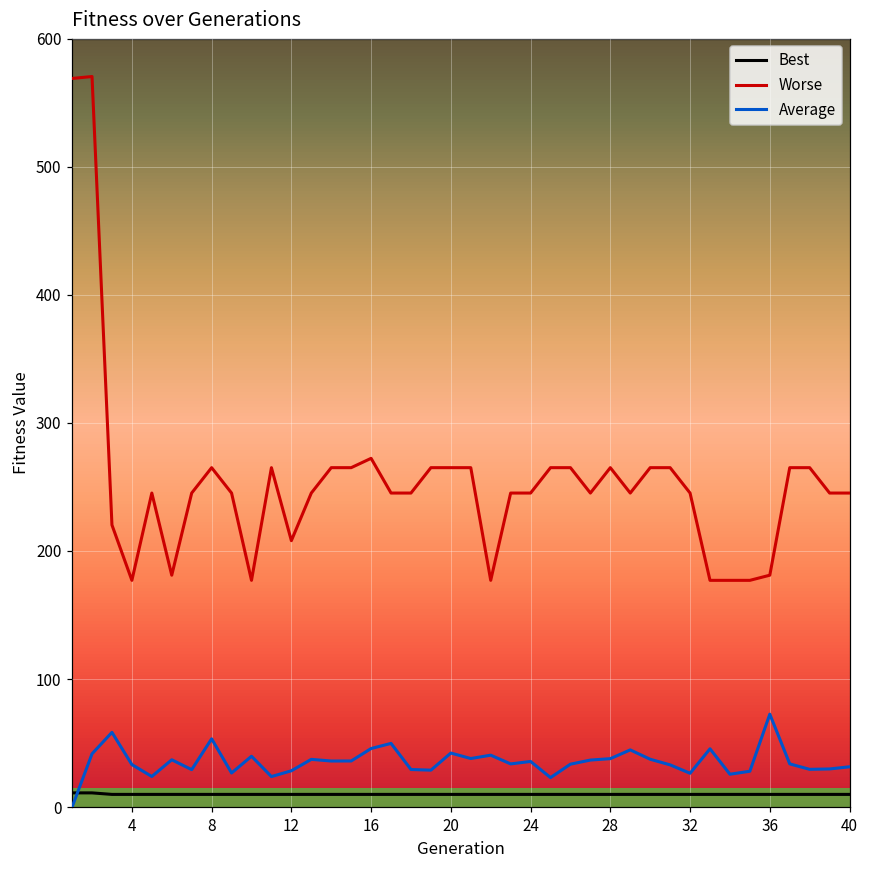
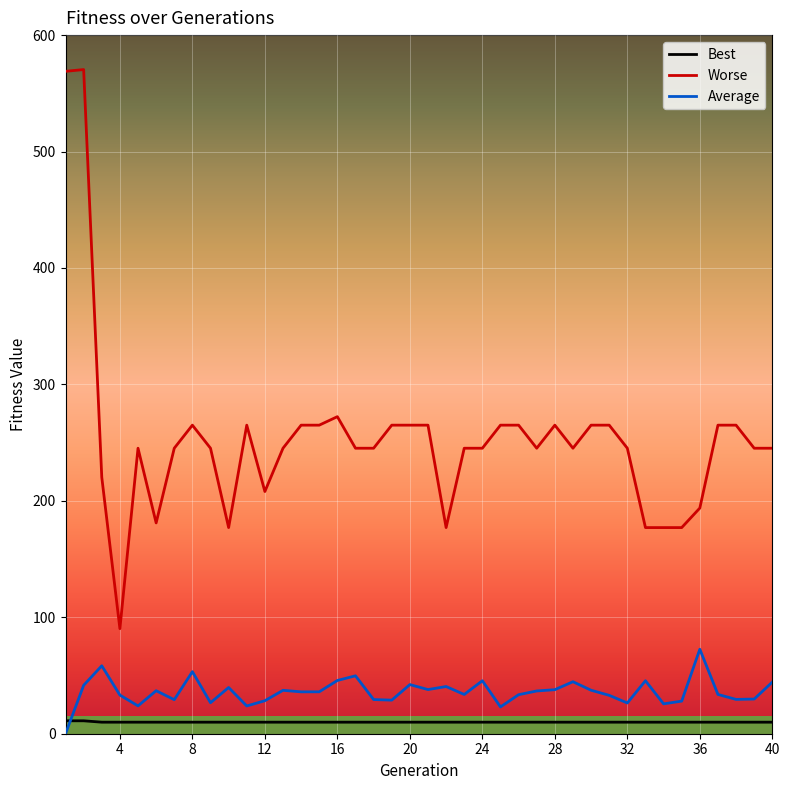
Worse, 4: 177 -> 90
Average, 24: 36 -> 46
Worse, 36: 181 -> 194
Average, 40: 31 -> 44
